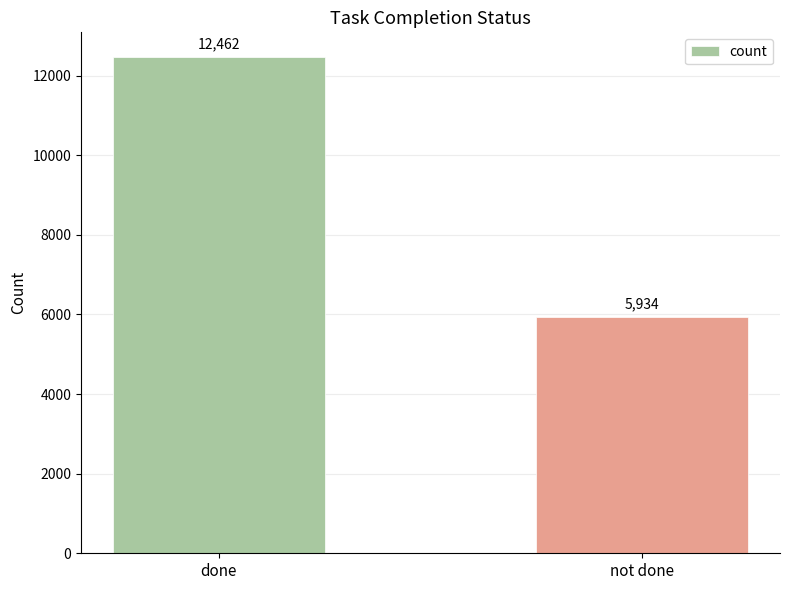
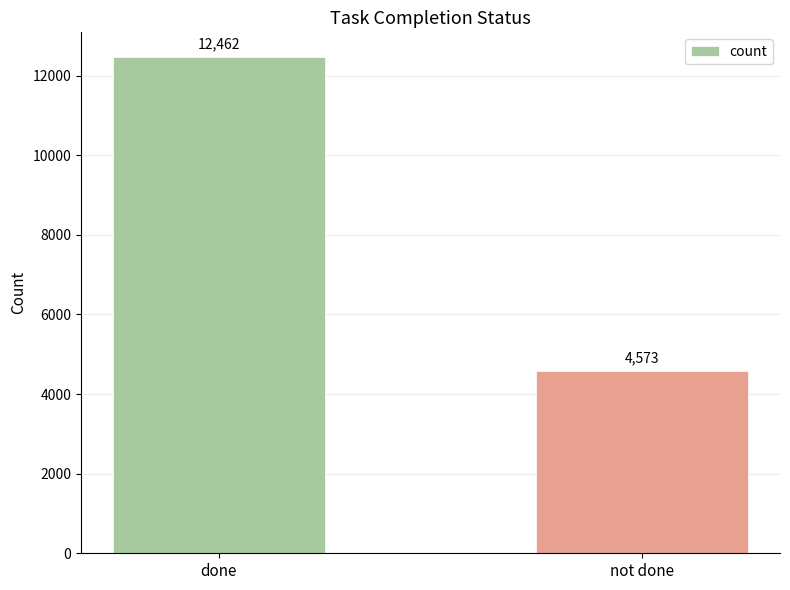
not done: 5,934 -> 4,573
